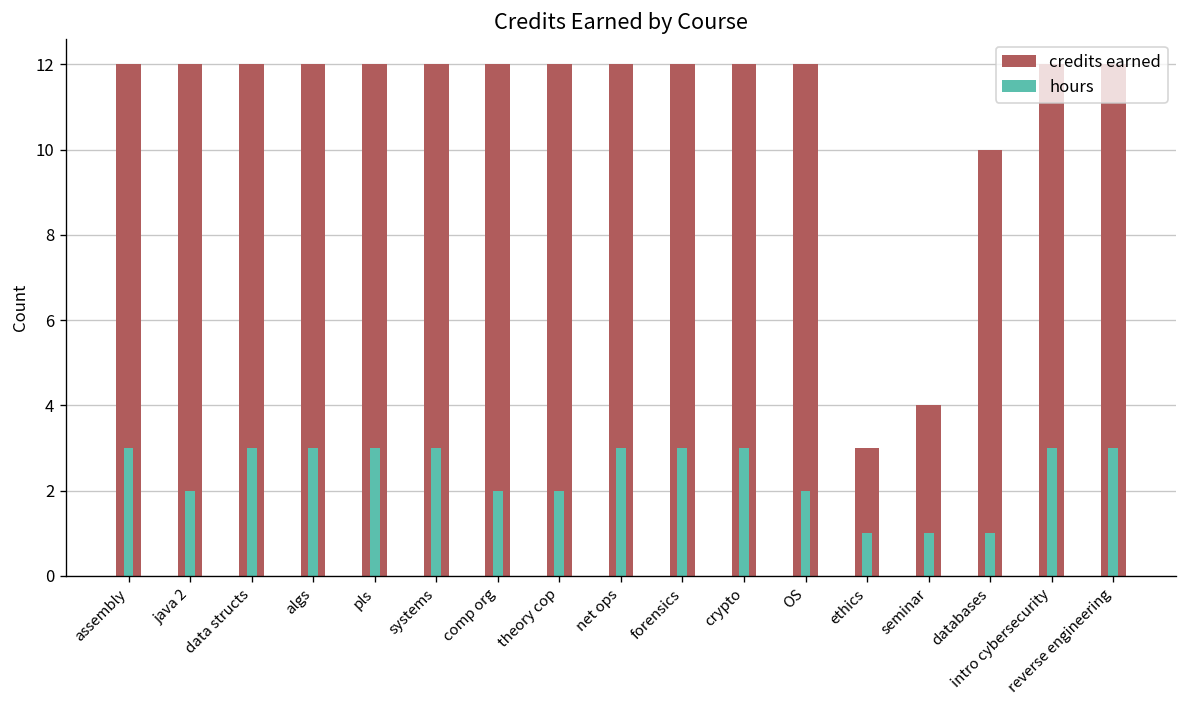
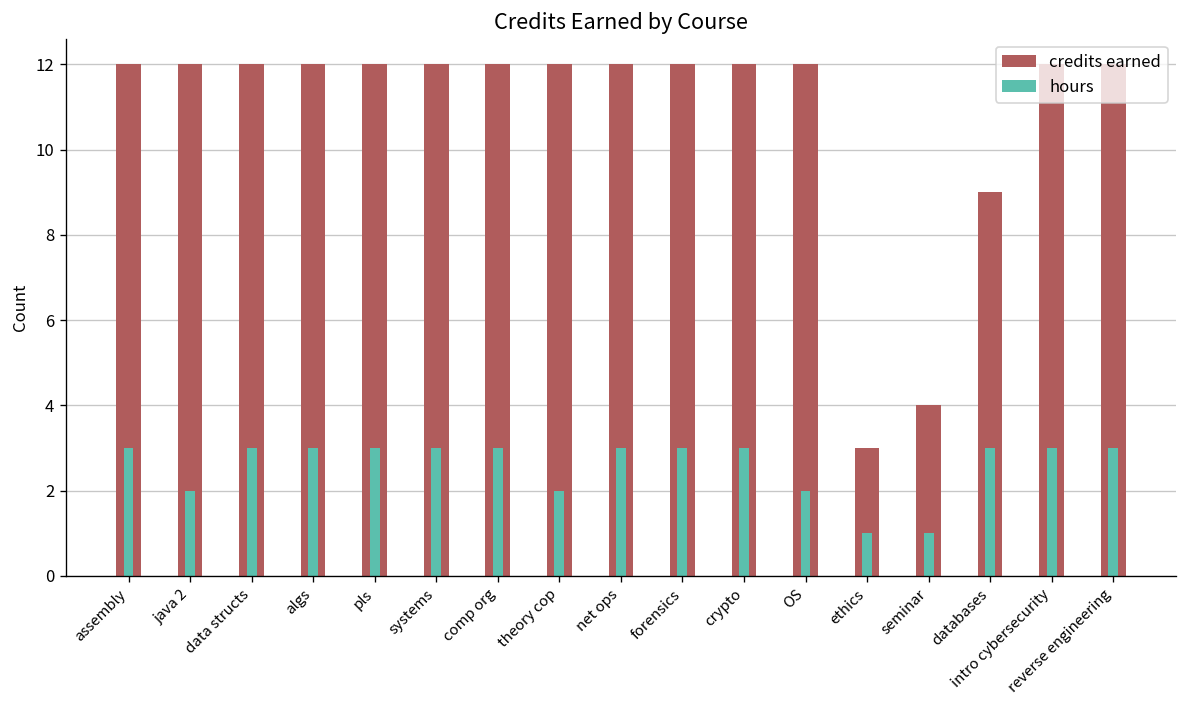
hours, comp org: 2 -> 3
credits earned, databases: 10 -> 9
hours, databases: 1 -> 3
